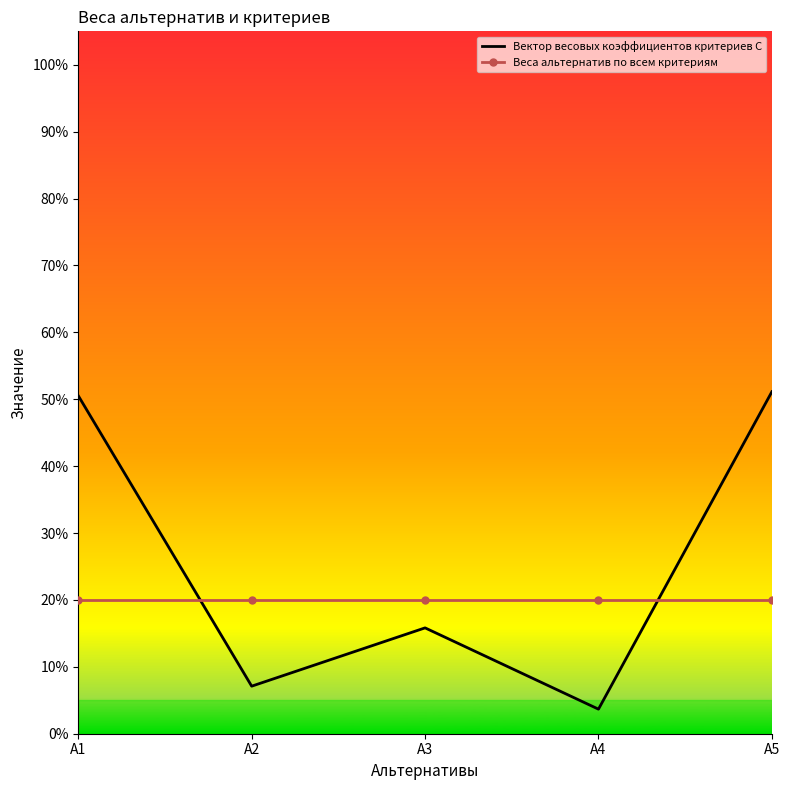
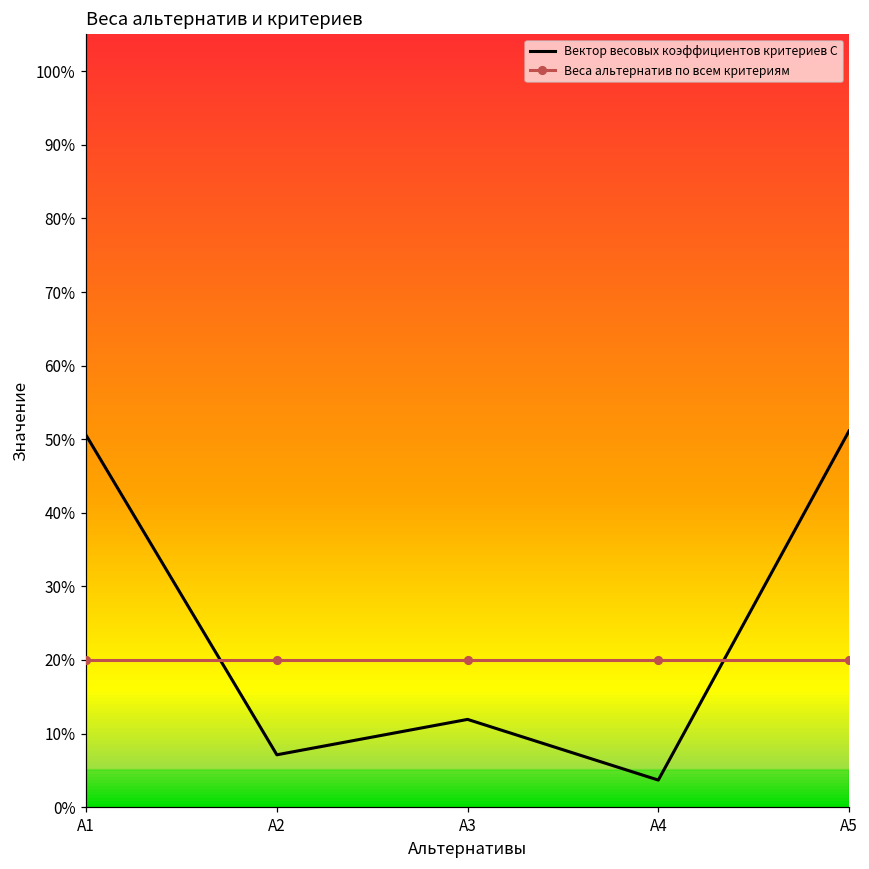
Вектор весовых коэффициентов критериев С, A3: 16% -> 12%
